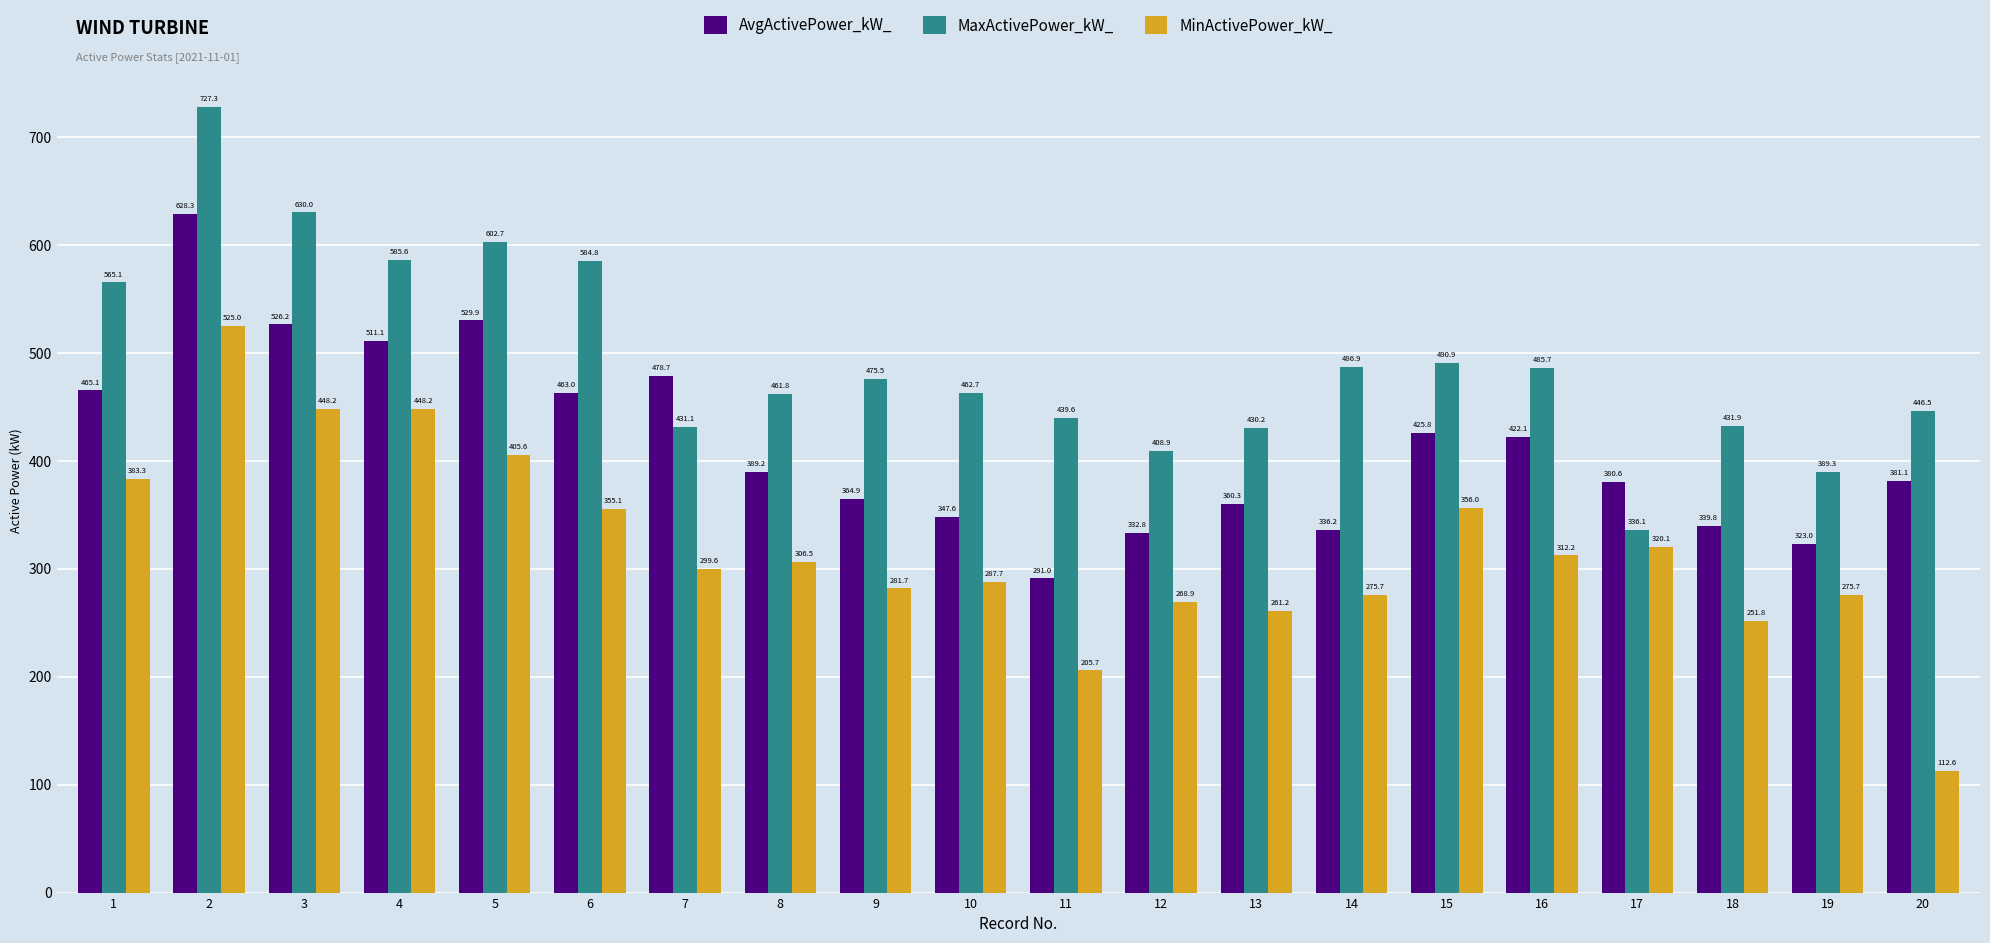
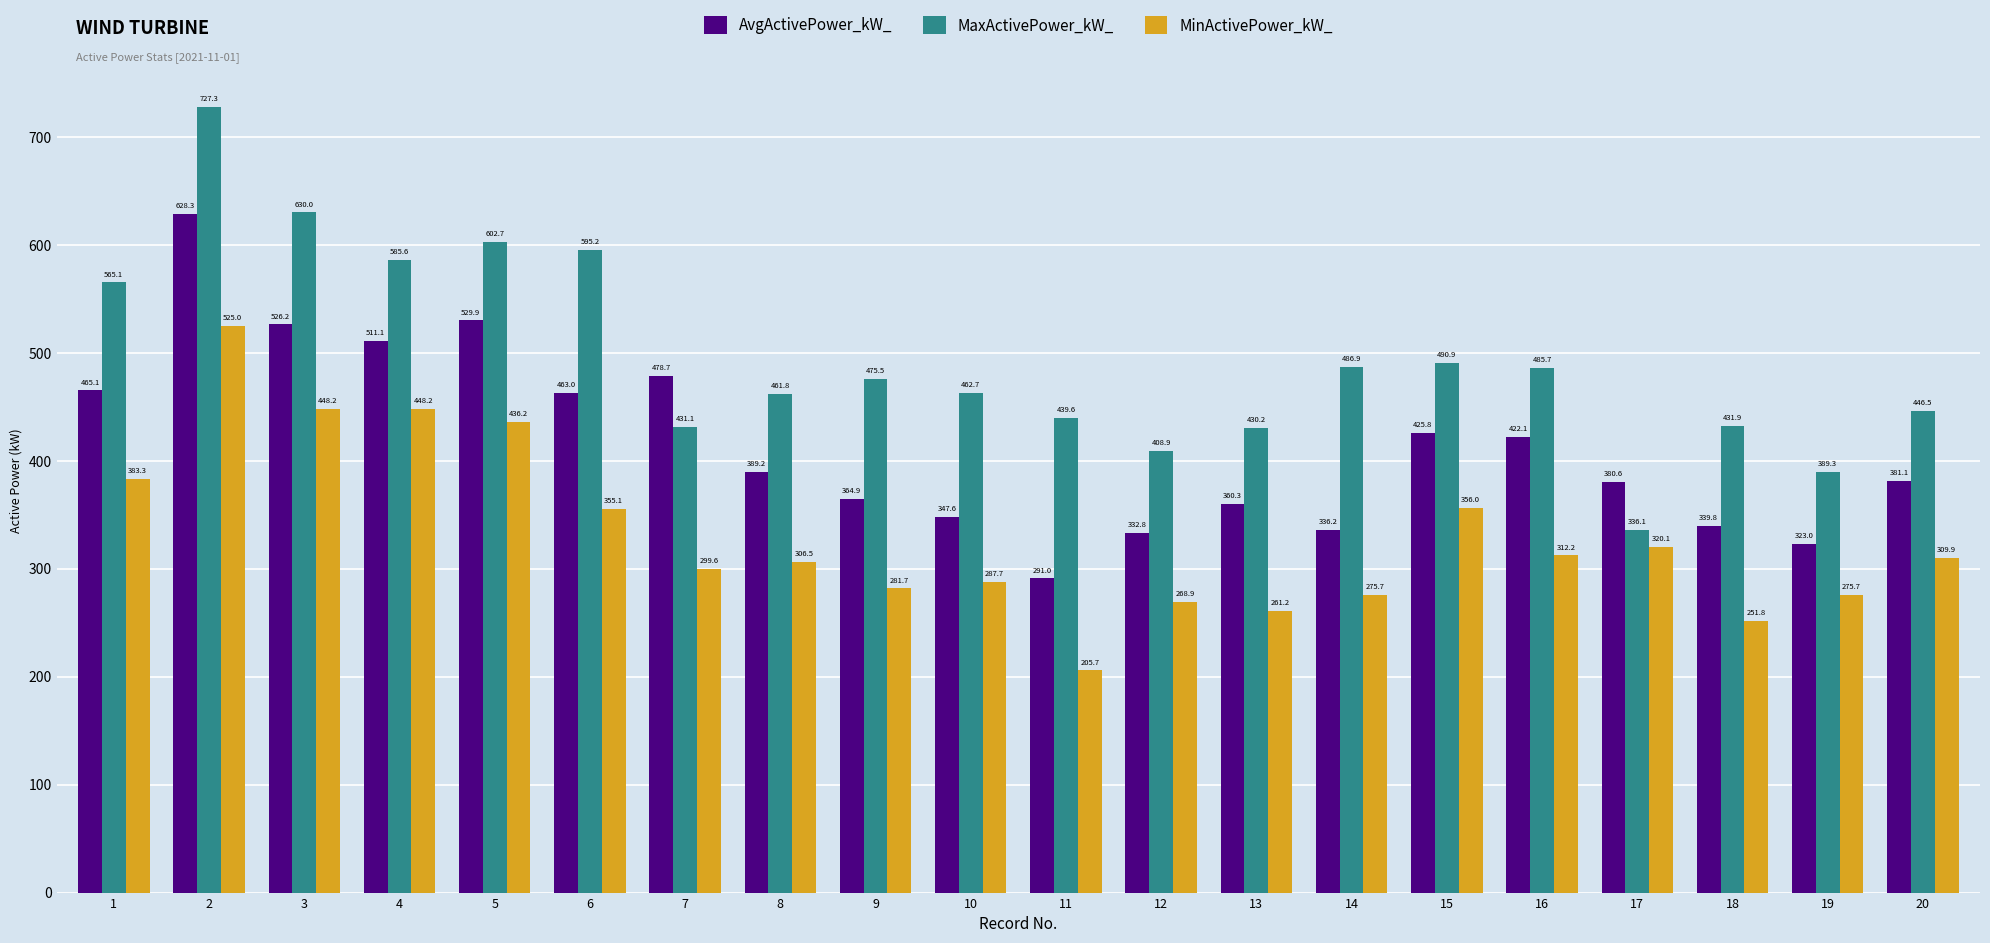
MinActivePower_kW_, 5: 405.6 -> 436.2
MaxActivePower_kW_, 6: 584.8 -> 595.2
MinActivePower_kW_, 20: 112.6 -> 309.9
